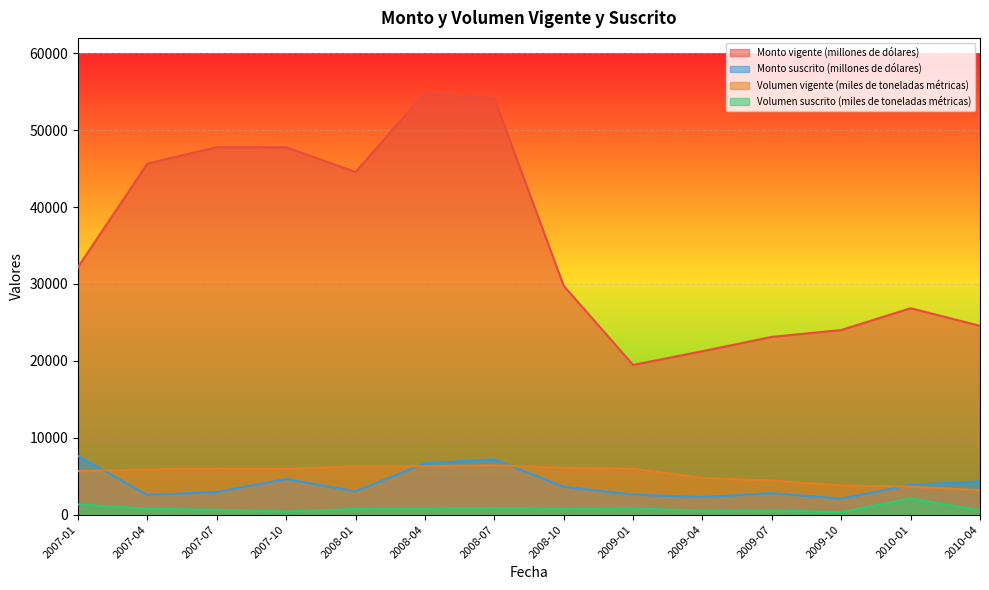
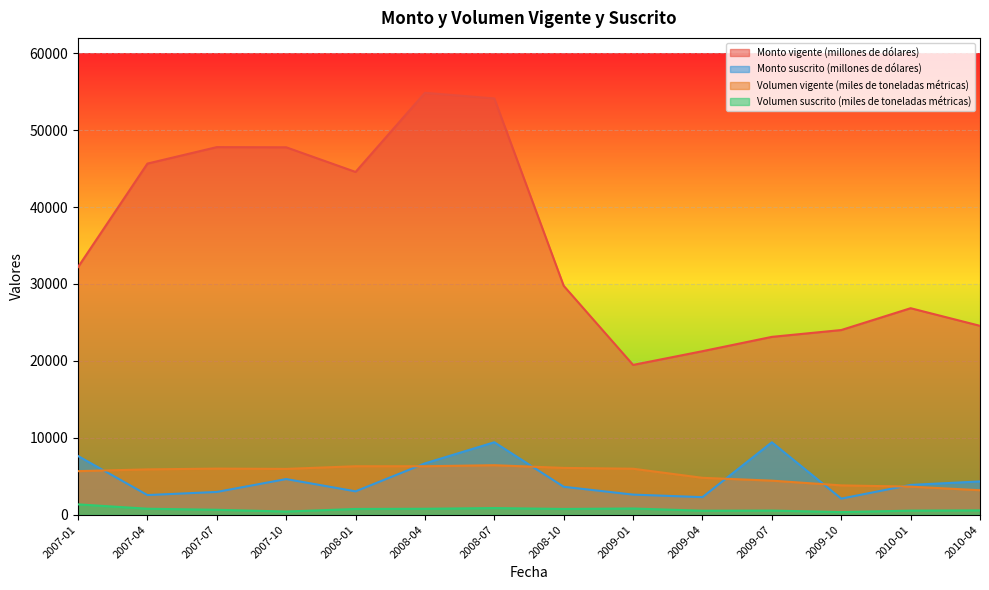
Monto suscrito (millones de dólares), 2008-07: 7000 -> 9000
Monto suscrito (millones de dólares), 2009-07: 3000 -> 9000
Volumen suscrito (miles de toneladas métricas), 2010-01: 2000 -> 1000
